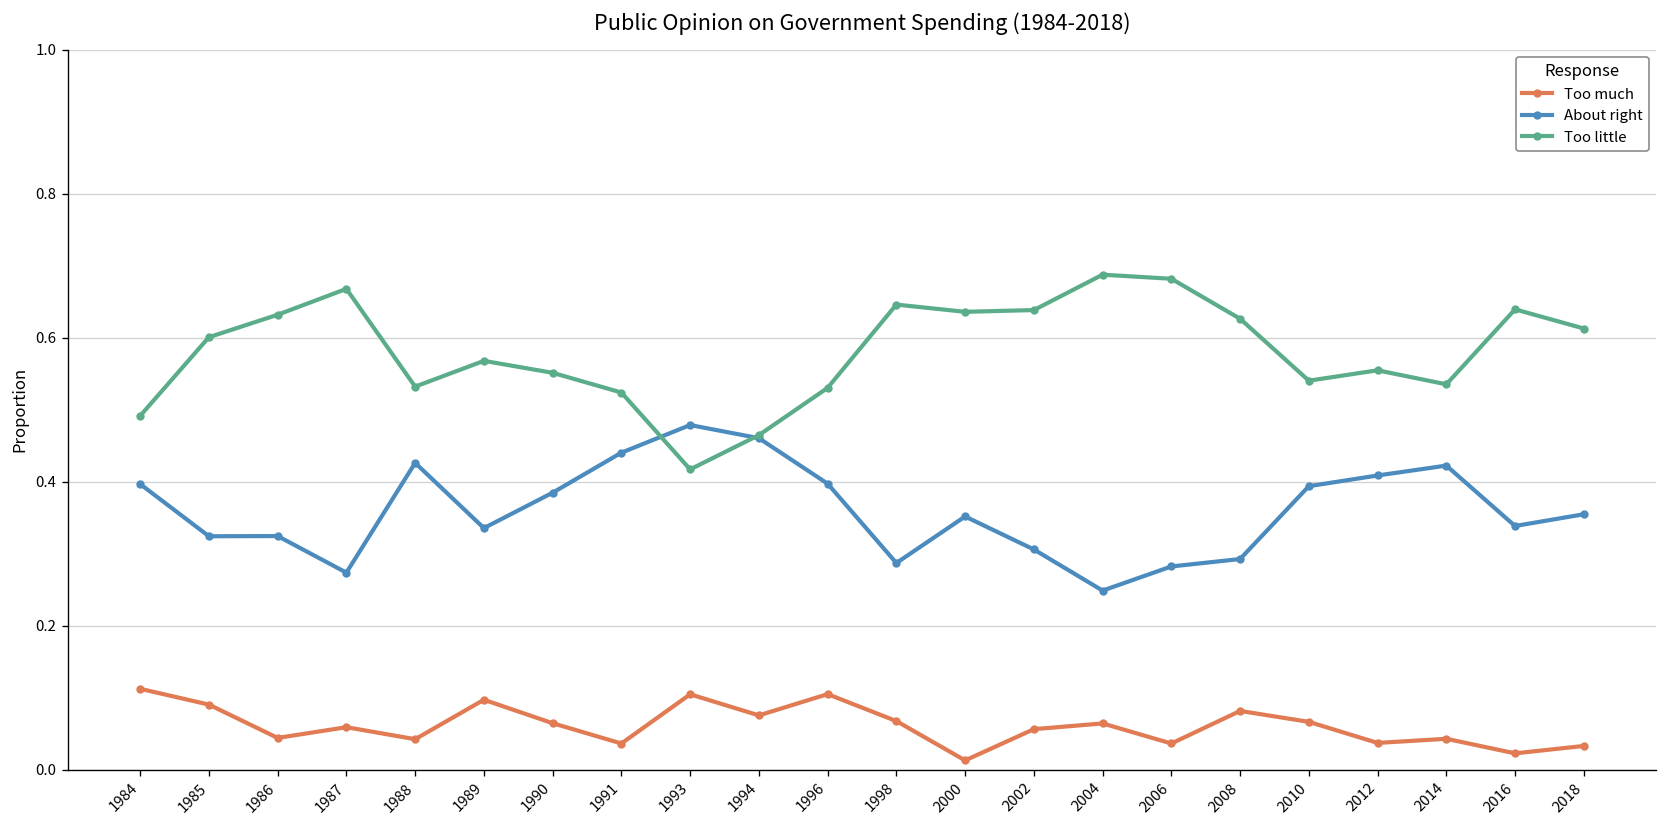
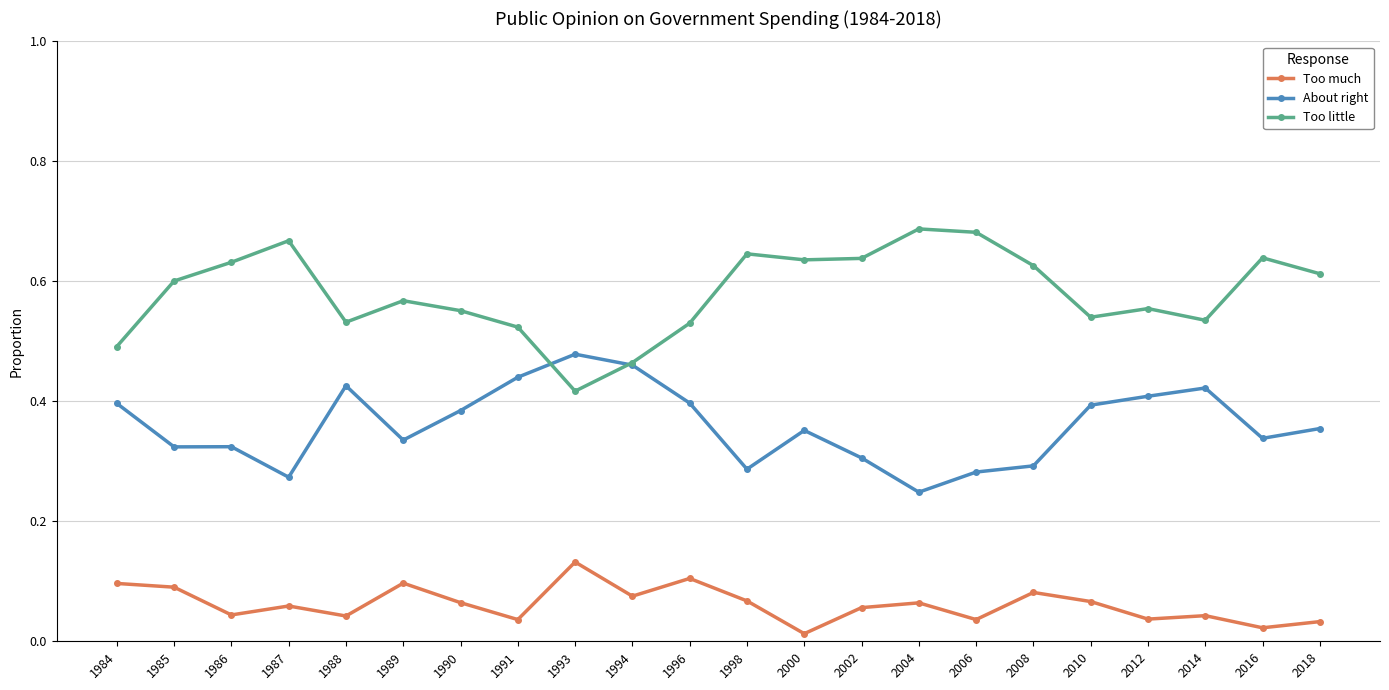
Too much, 1984: 0.11 -> 0.10
Too much, 1993: 0.10 -> 0.13
